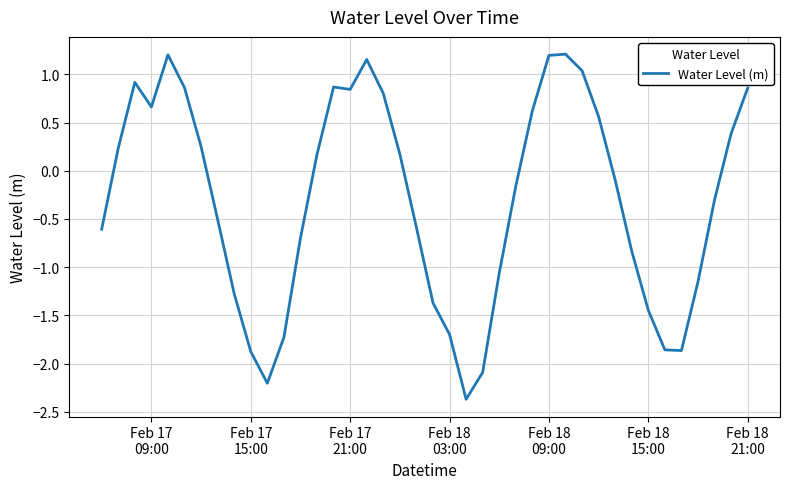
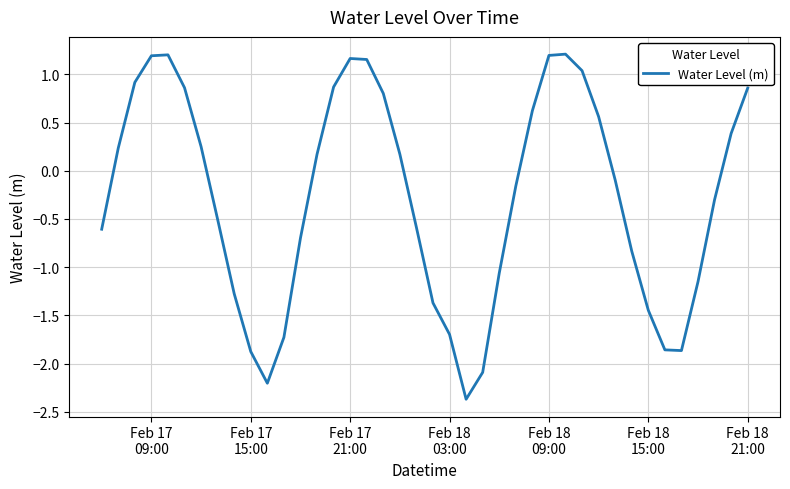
Feb 17 09:00: 0.7 -> 1.2
Feb 17 21:00: 0.8 -> 1.2
